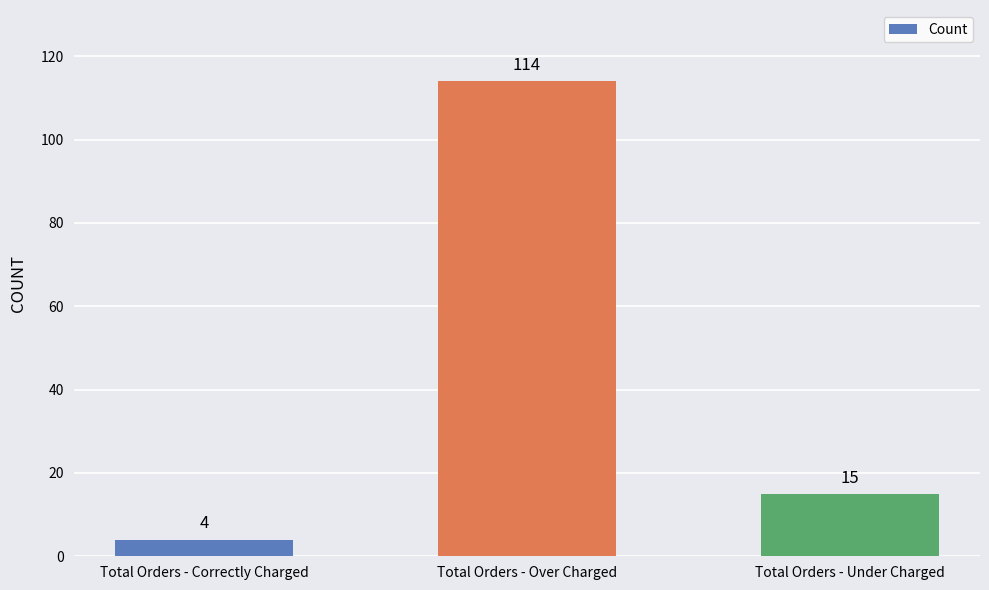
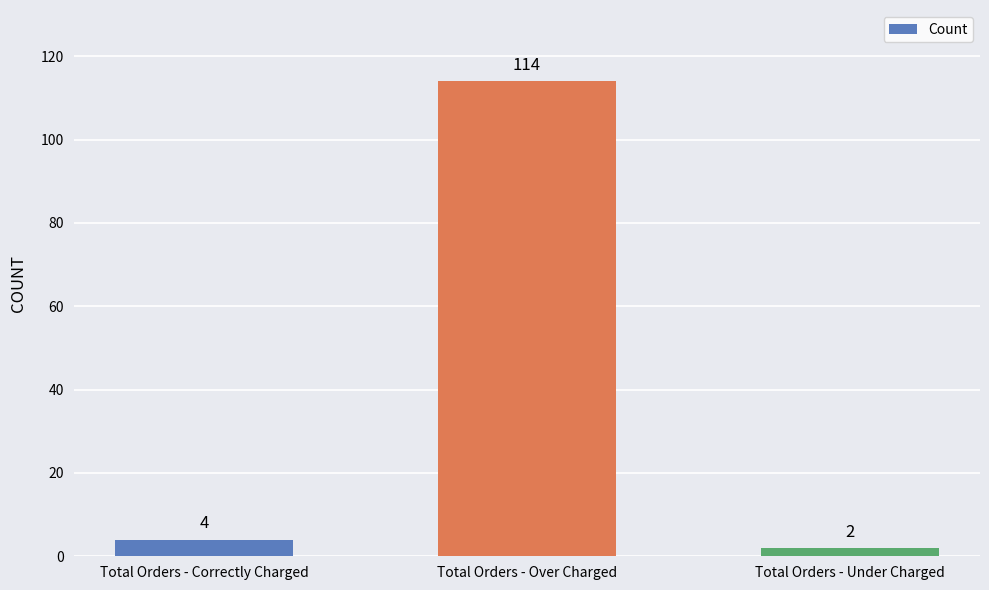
Total Orders - Under Charged: 15 -> 2
